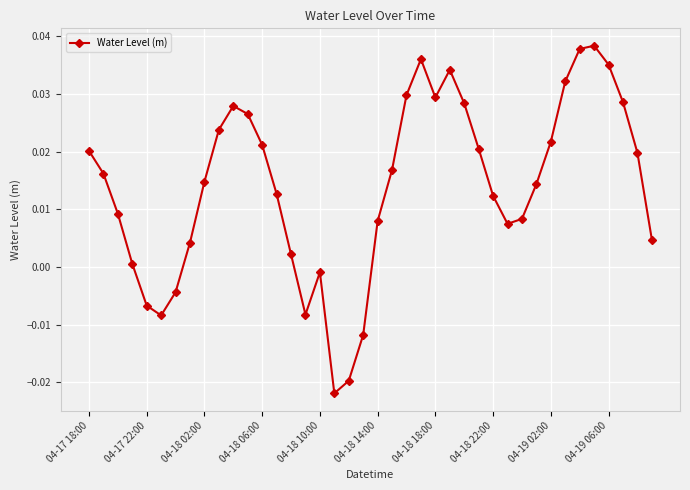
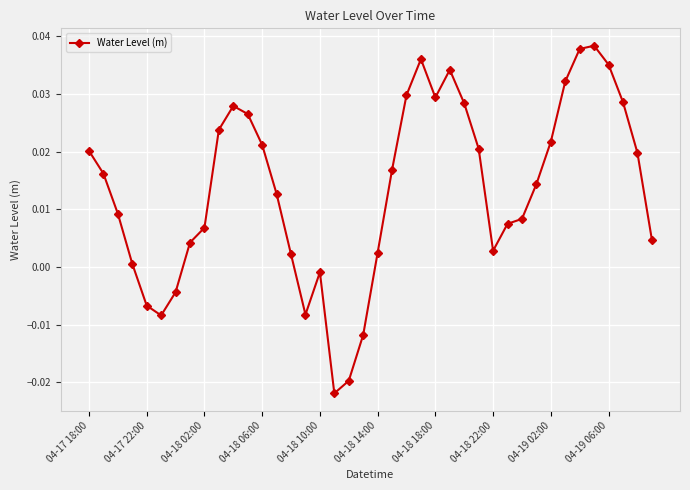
04-18 02:00: 0.015 -> 0.007
04-18 14:00: 0.008 -> 0.002
04-18 22:00: 0.012 -> 0.003
